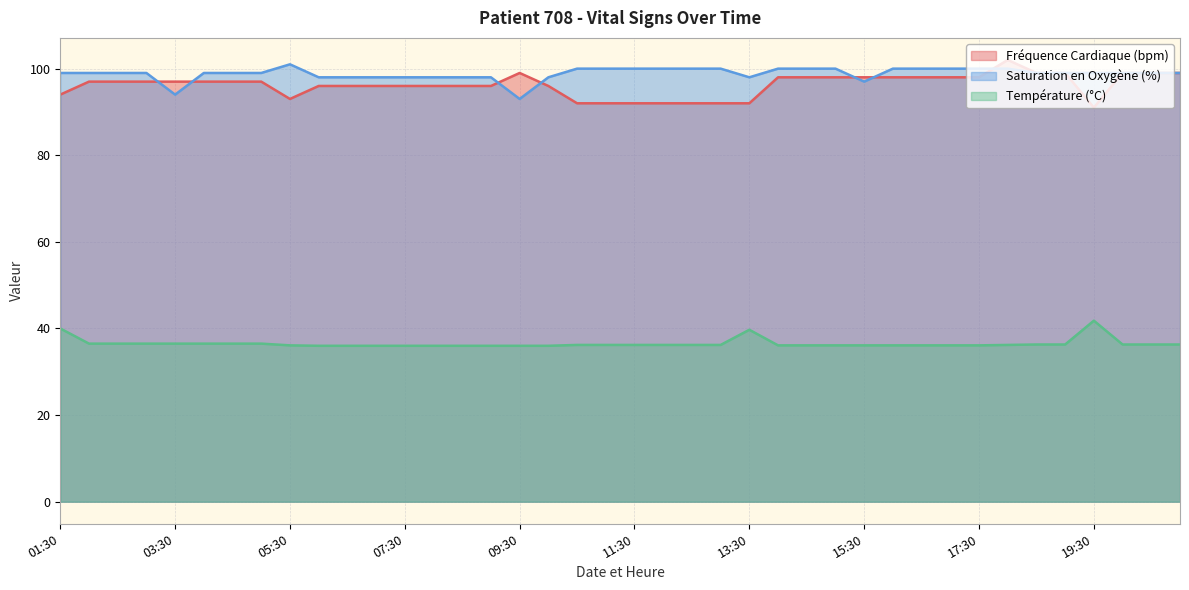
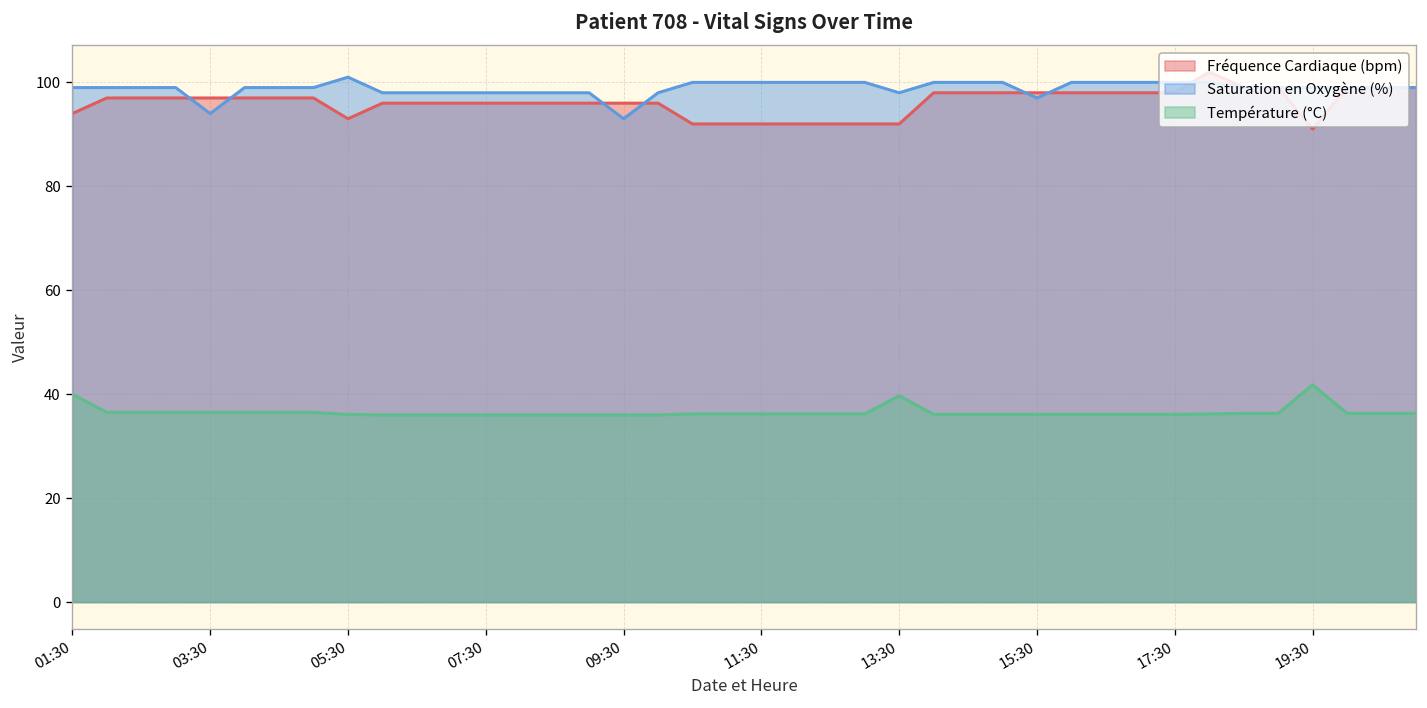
Fréquence Cardiaque (bpm), 09:30: 99 -> 96
